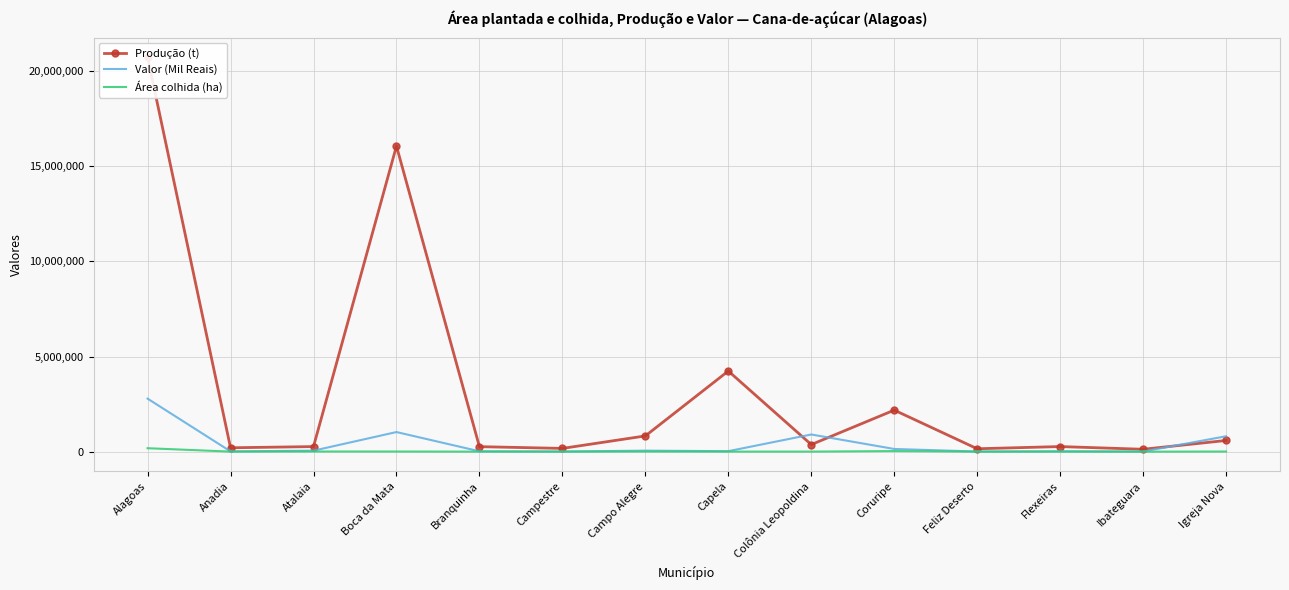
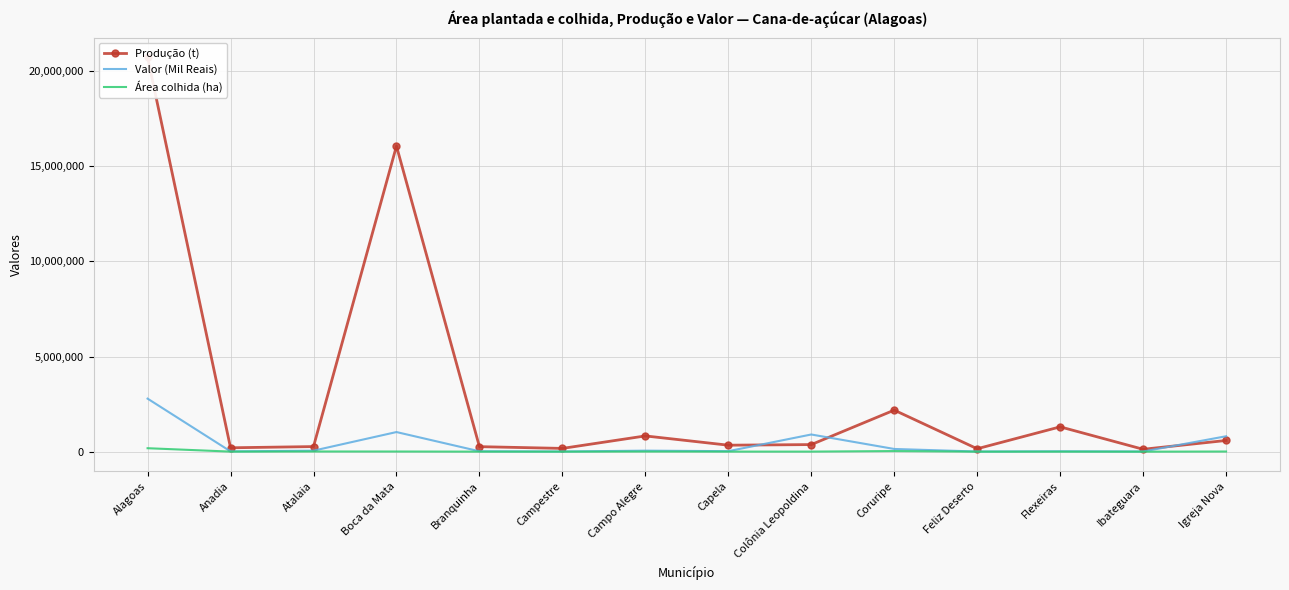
Produção (t), Capela: 4,200,000 -> 300,000
Produção (t), Flexeiras: 300,000 -> 1,300,000
